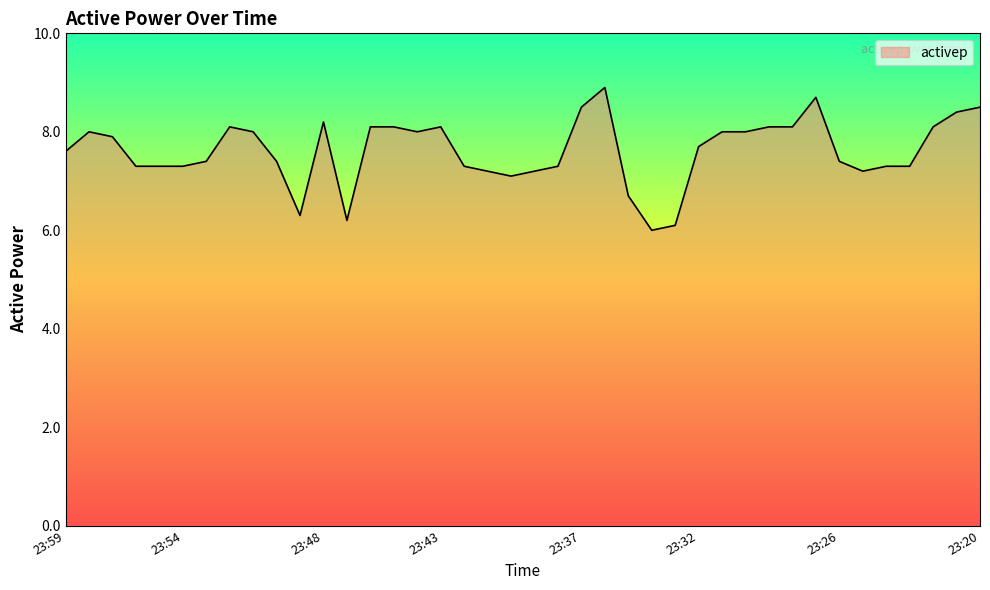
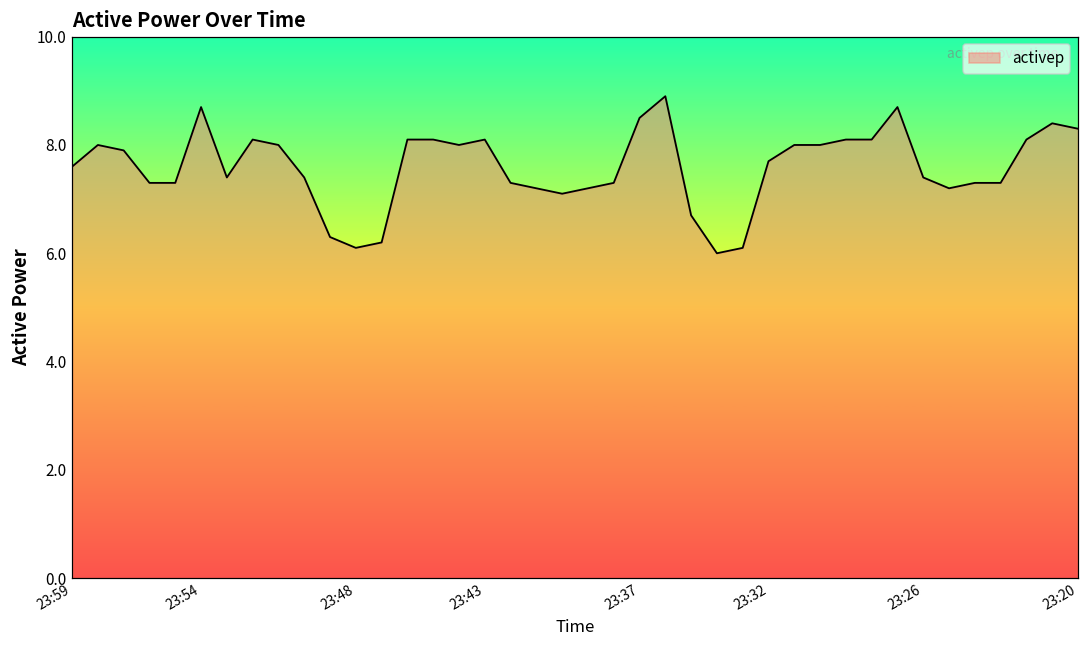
23:54: 7.3 -> 8.7
23:48: 8.2 -> 6.1
23:20: 8.5 -> 8.3
